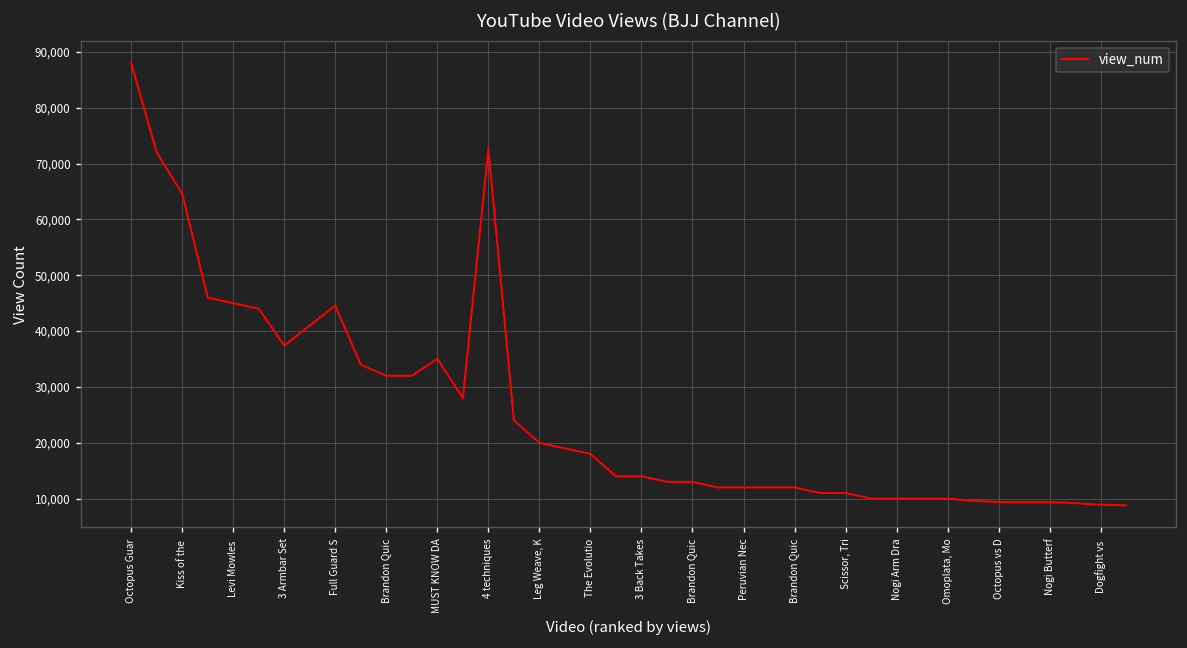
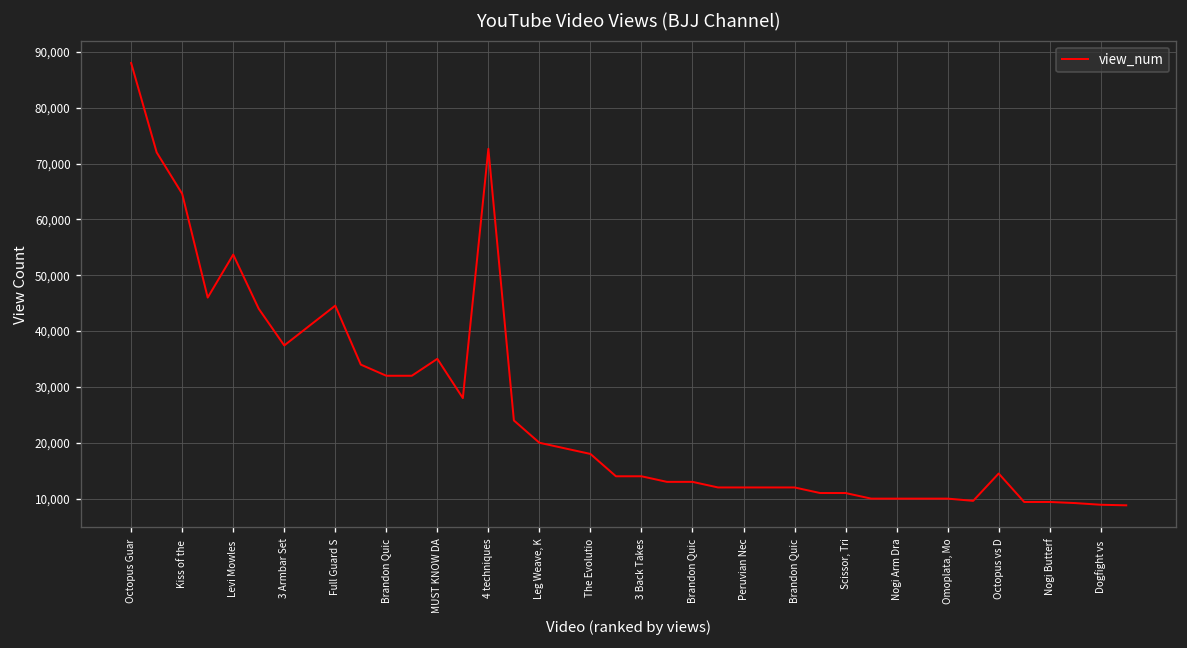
Levi Mowles: 45,000 -> 54,000
Octopus vs D: 9,000 -> 14,000
